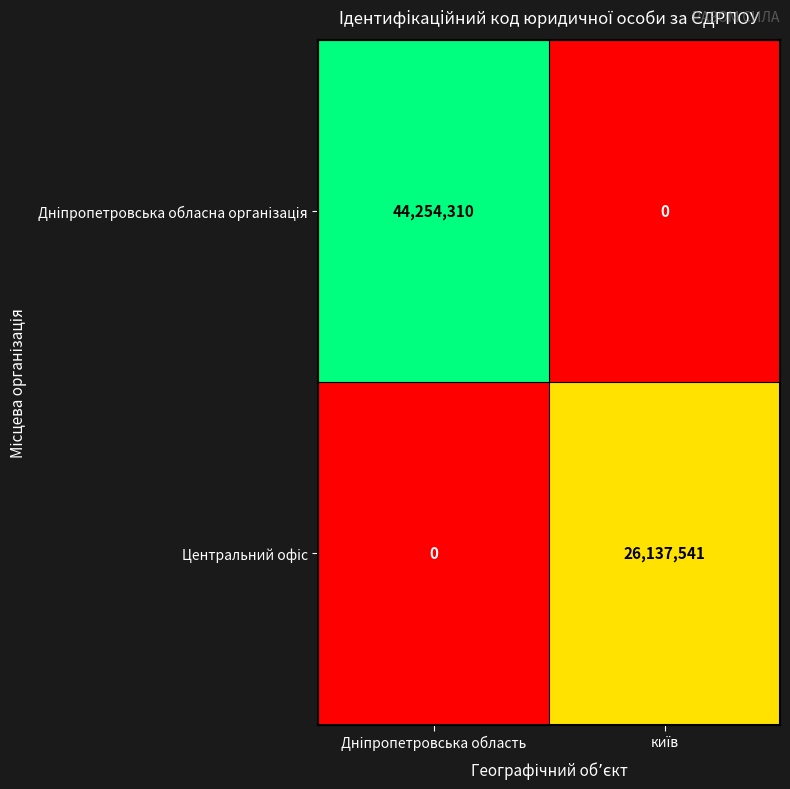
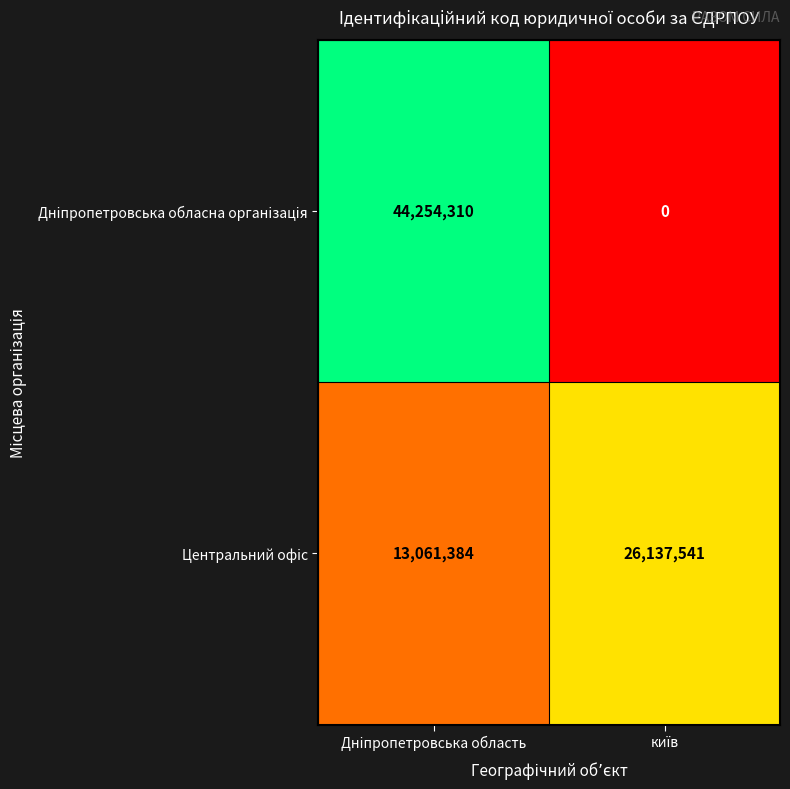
Центральний офіс, Дніпропетровська область: 0 -> 13,061,384
